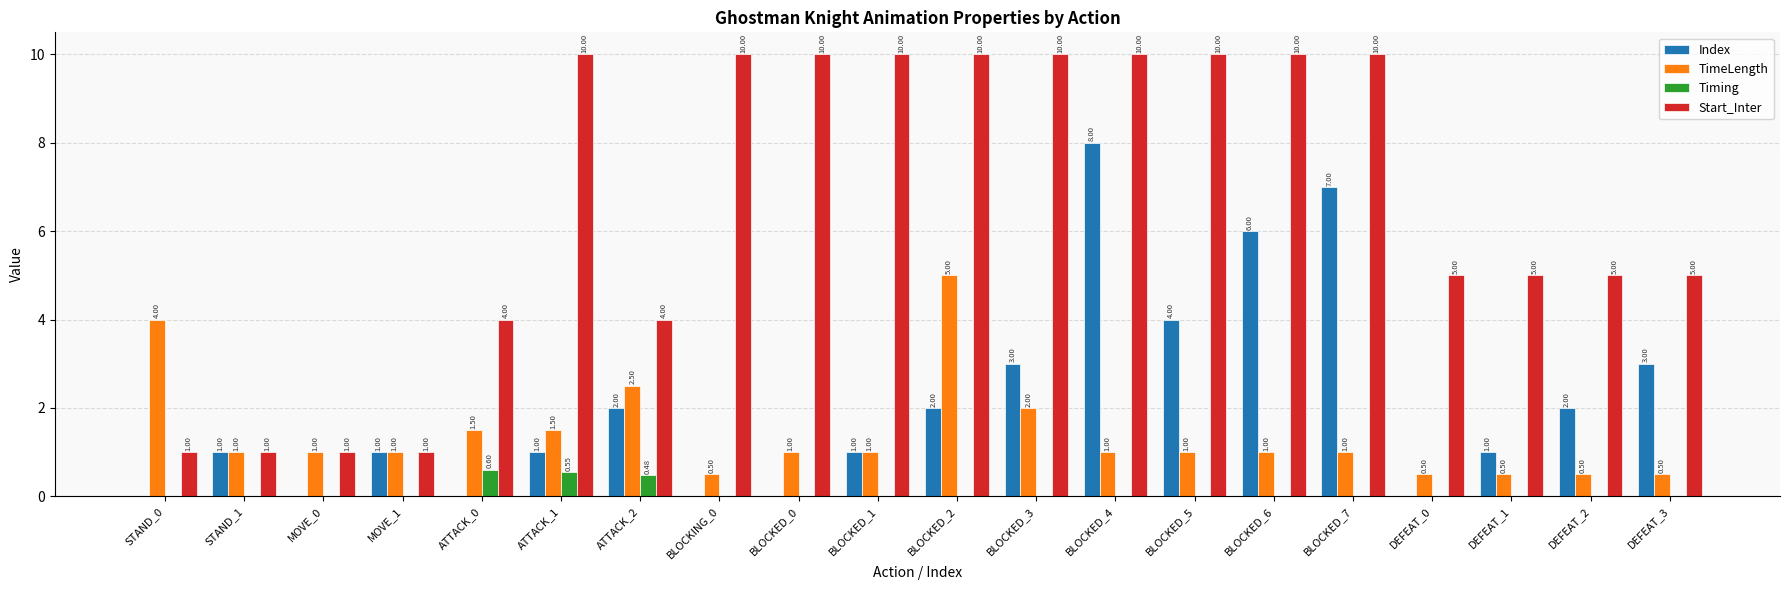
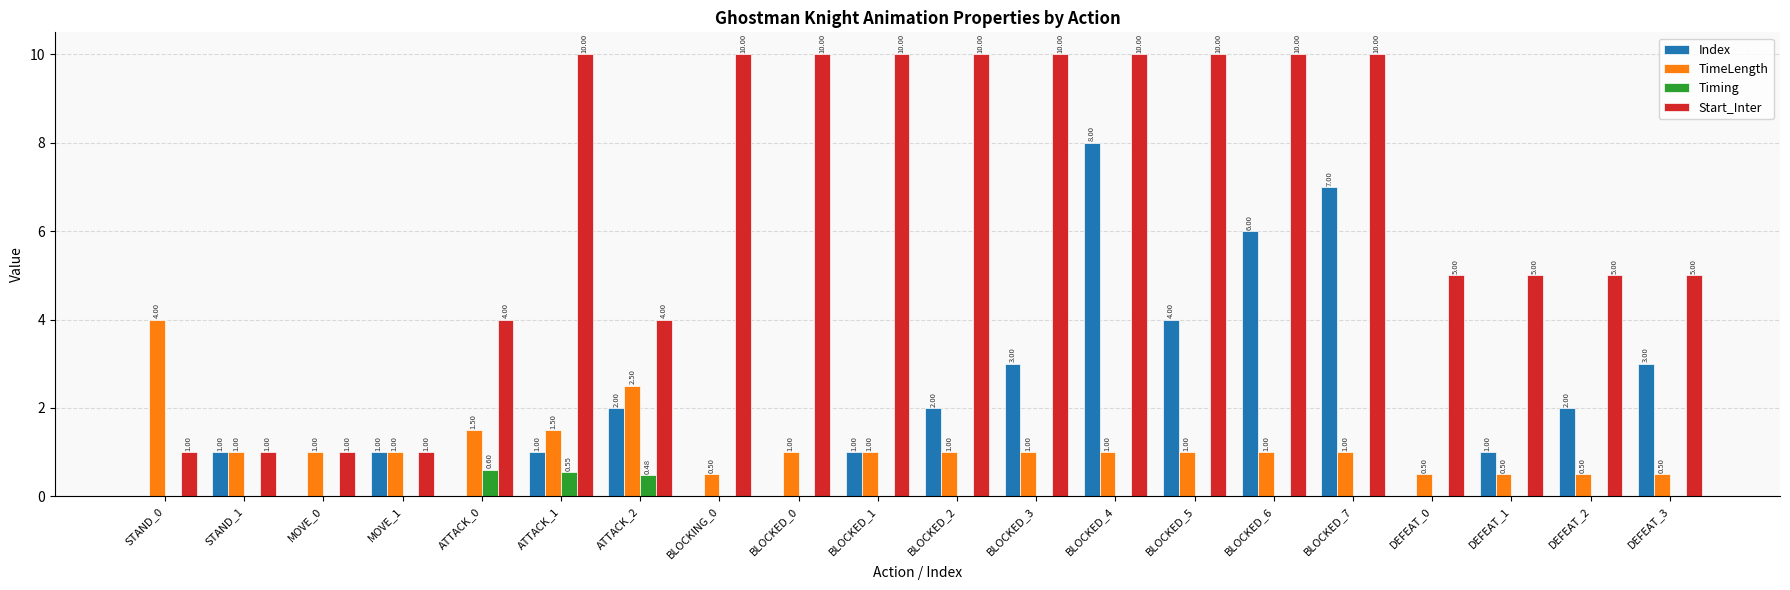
TimeLength, BLOCKED_2: 5.00 -> 1.00
TimeLength, BLOCKED_3: 2.00 -> 1.00
